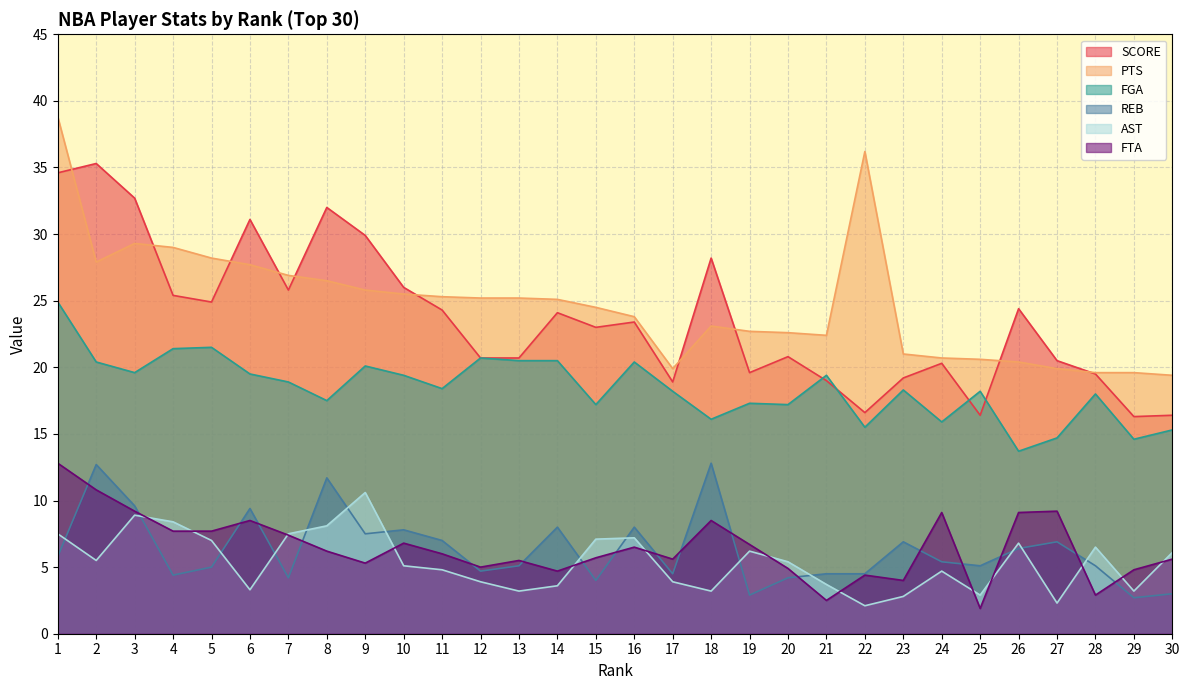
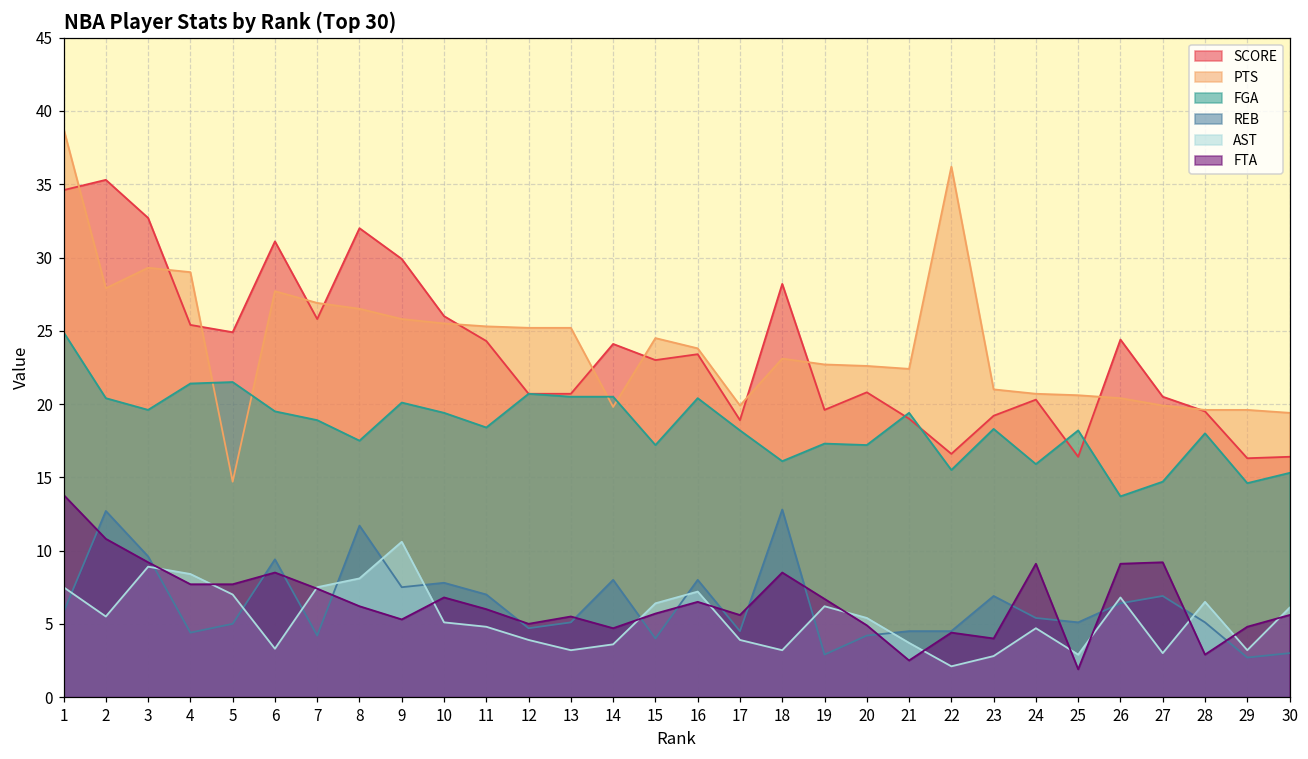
FTA, 1: 12.8 -> 13.8
PTS, 5: 28.2 -> 14.7
PTS, 14: 25.1 -> 19.8
AST, 15: 7.1 -> 6.4
AST, 27: 2.3 -> 3.0
